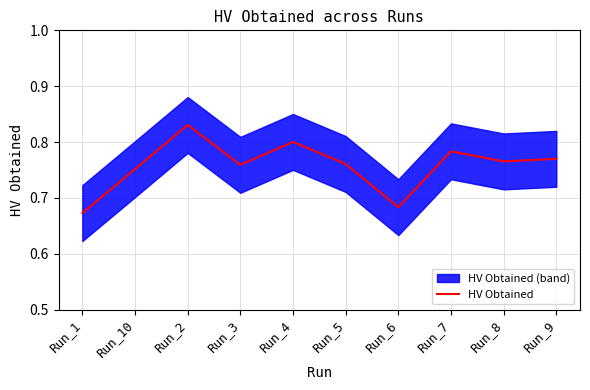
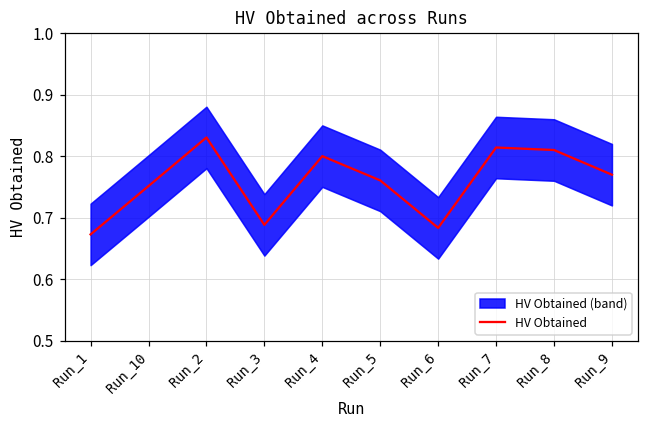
HV Obtained, Run_3: 0.76 -> 0.69
HV Obtained, Run_7: 0.78 -> 0.81
HV Obtained, Run_8: 0.77 -> 0.81
